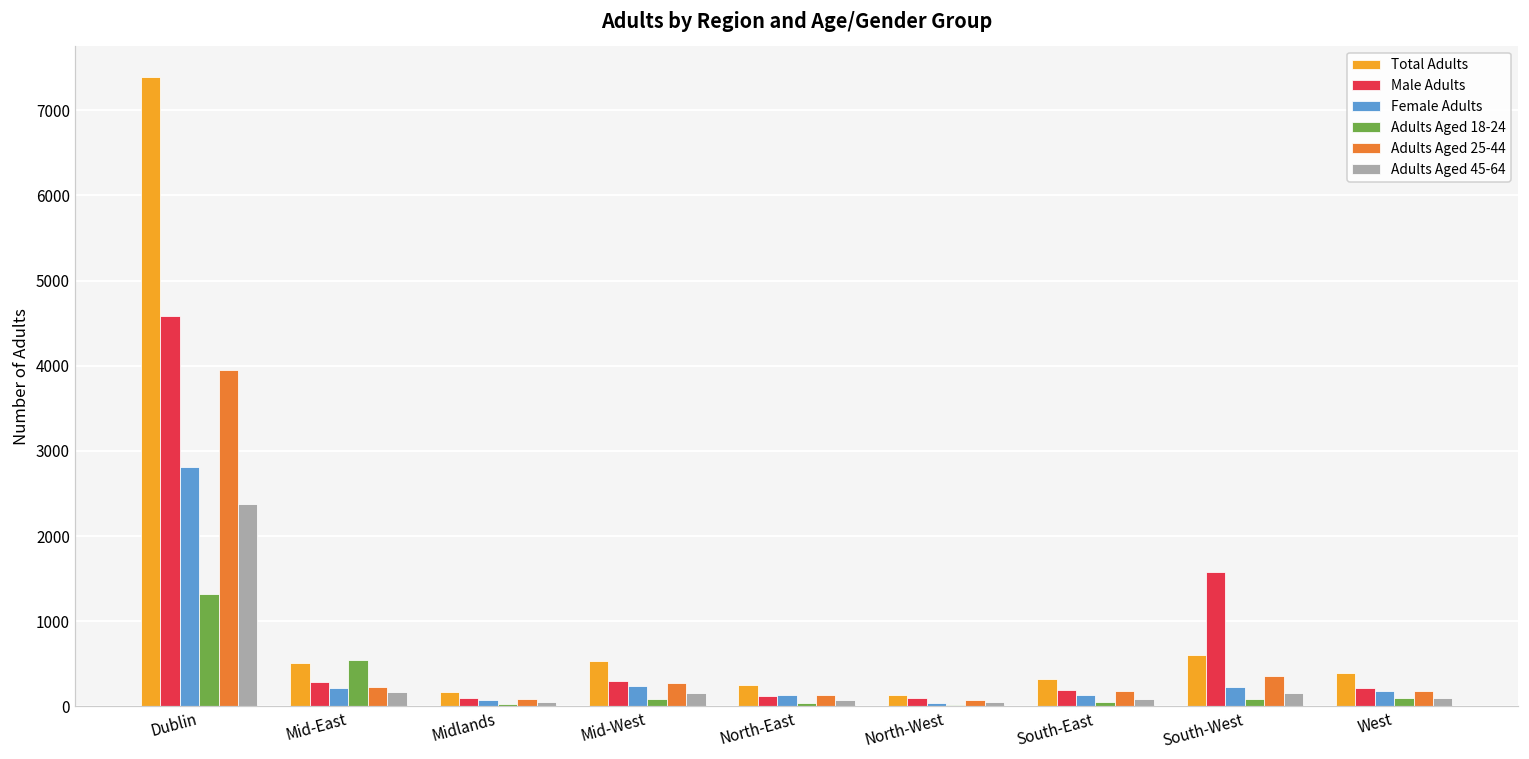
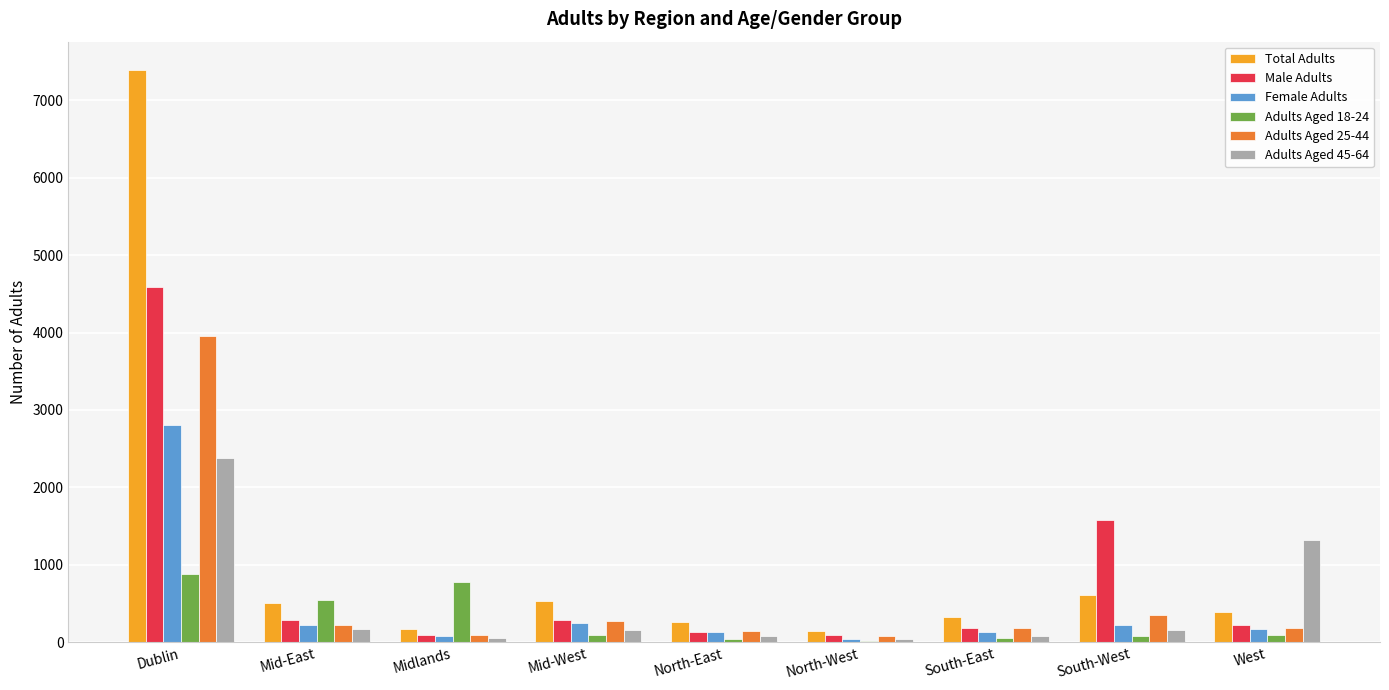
Adults Aged 18-24, Dublin: 1300 -> 900
Adults Aged 18-24, Midlands: 0 -> 800
Adults Aged 45-64, West: 100 -> 1300
